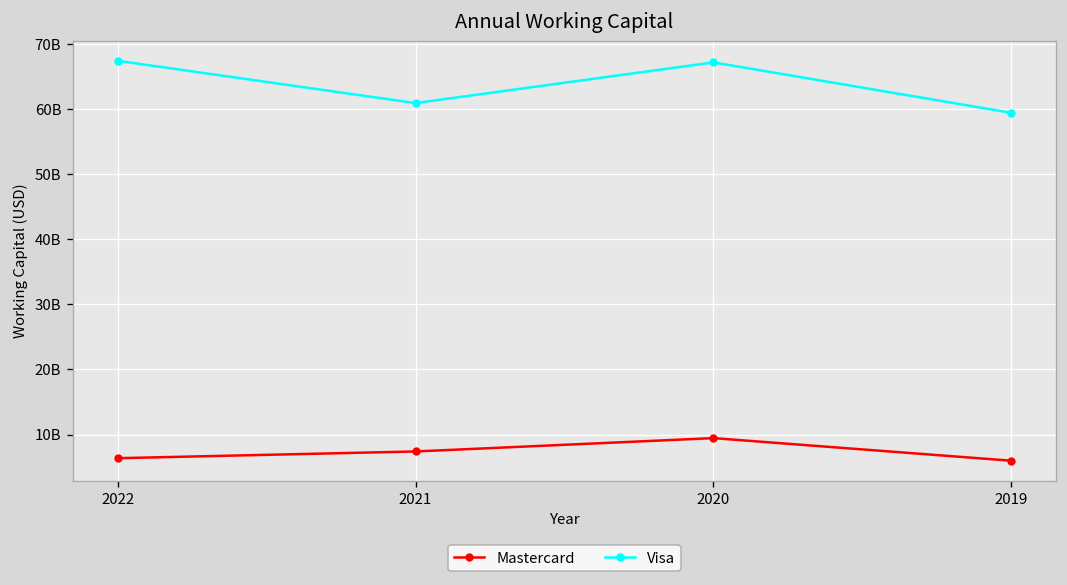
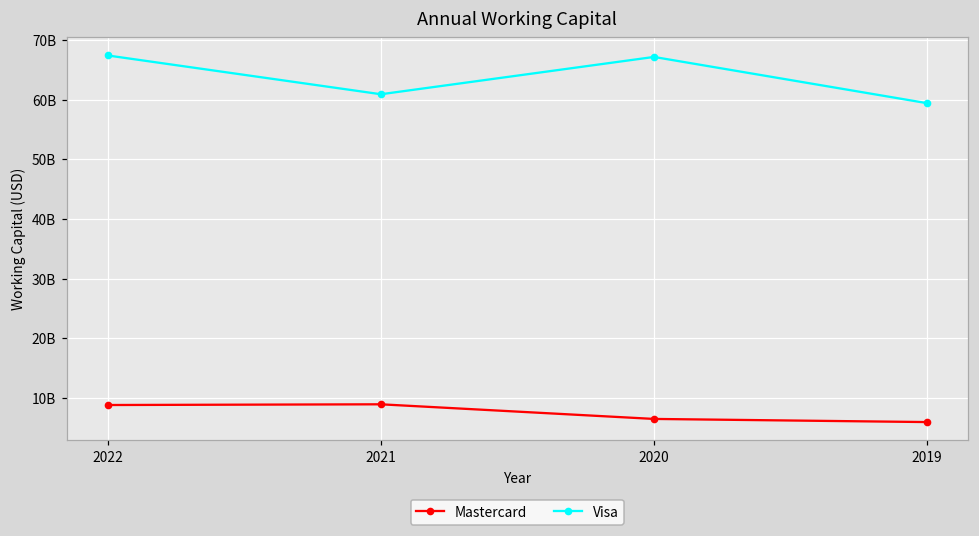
Mastercard, 2022: 6000000000 -> 9000000000
Mastercard, 2021: 7000000000 -> 9000000000
Mastercard, 2020: 9000000000 -> 7000000000
